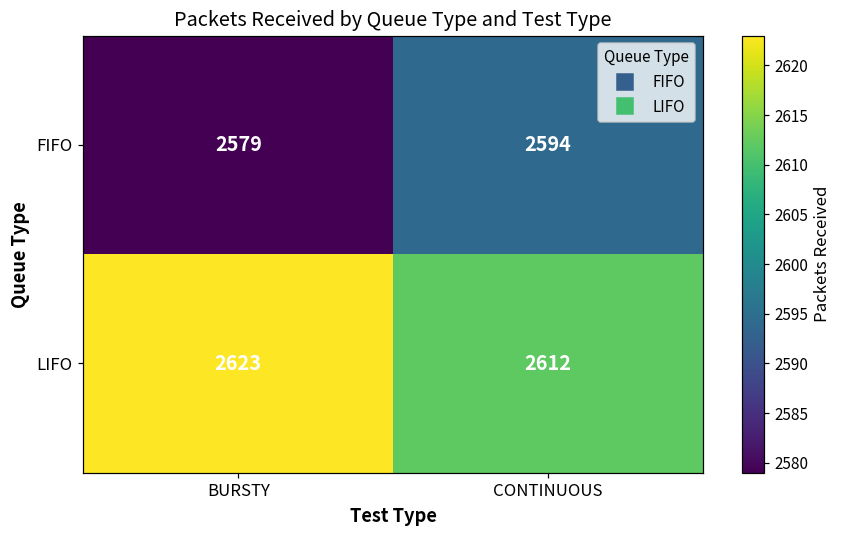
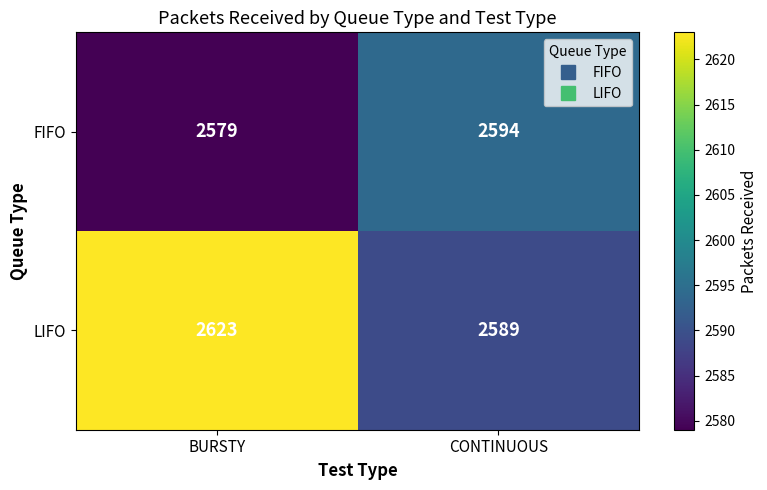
LIFO, CONTINUOUS: 2612 -> 2589
